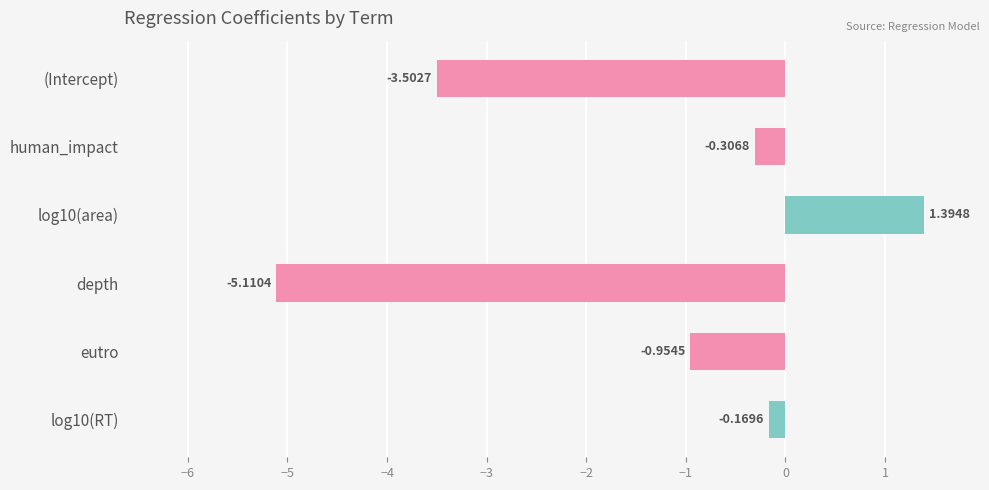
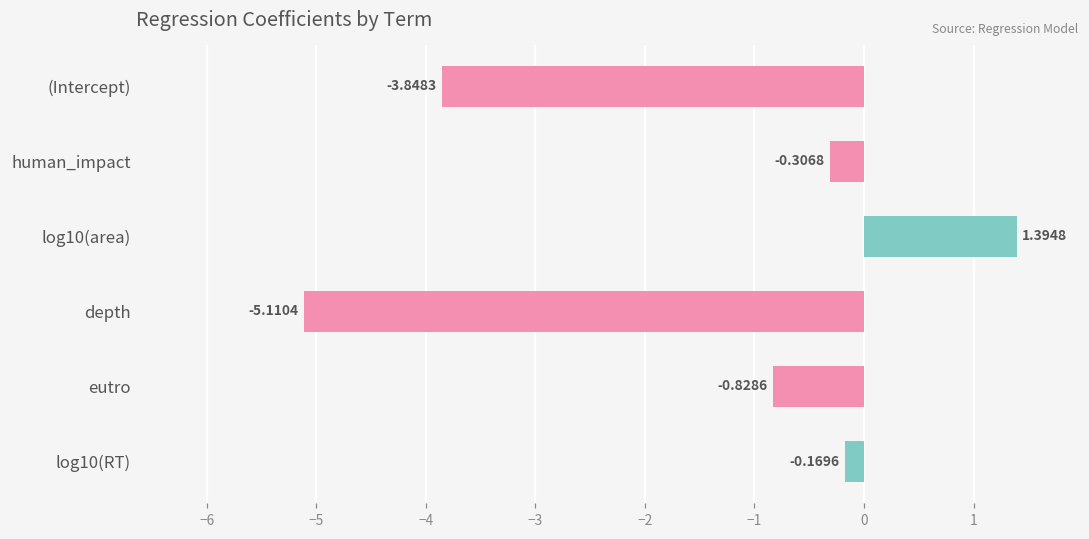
(Intercept): -3.5027 -> -3.8483
eutro: -0.9545 -> -0.8286
